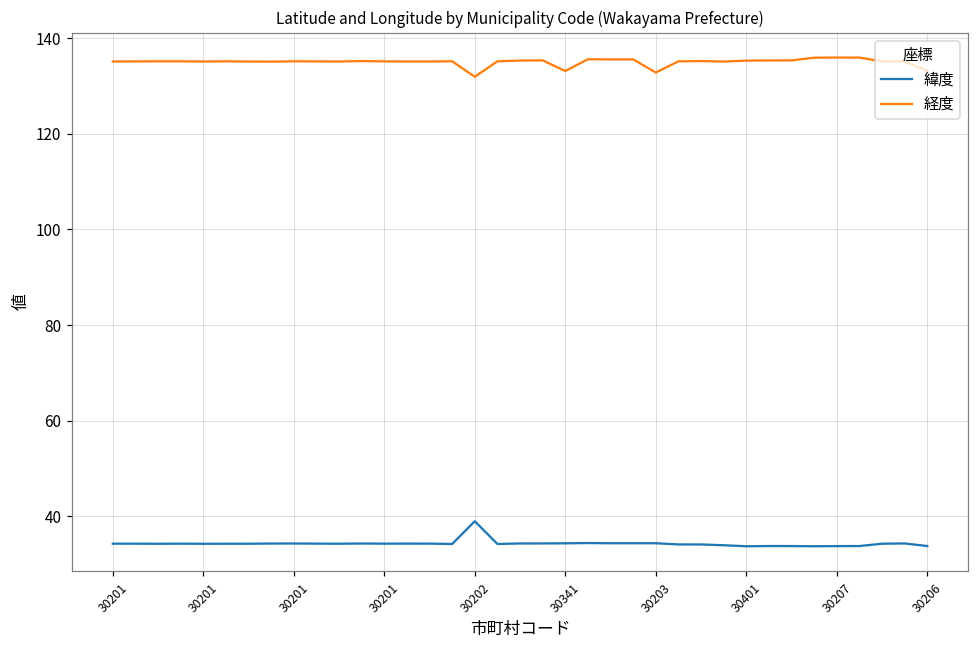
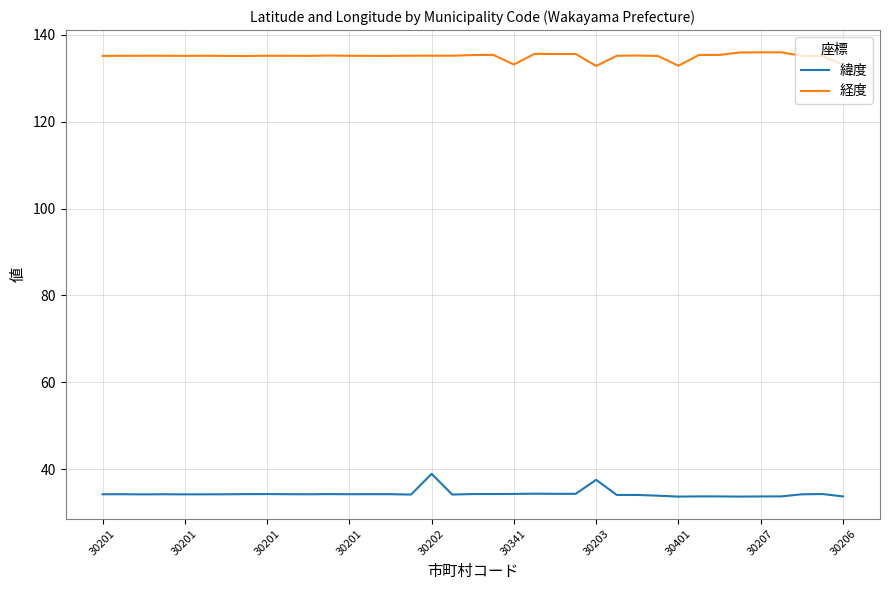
経度, 30202: 132 -> 135
緯度, 30203: 34 -> 38
経度, 30401: 135 -> 133
